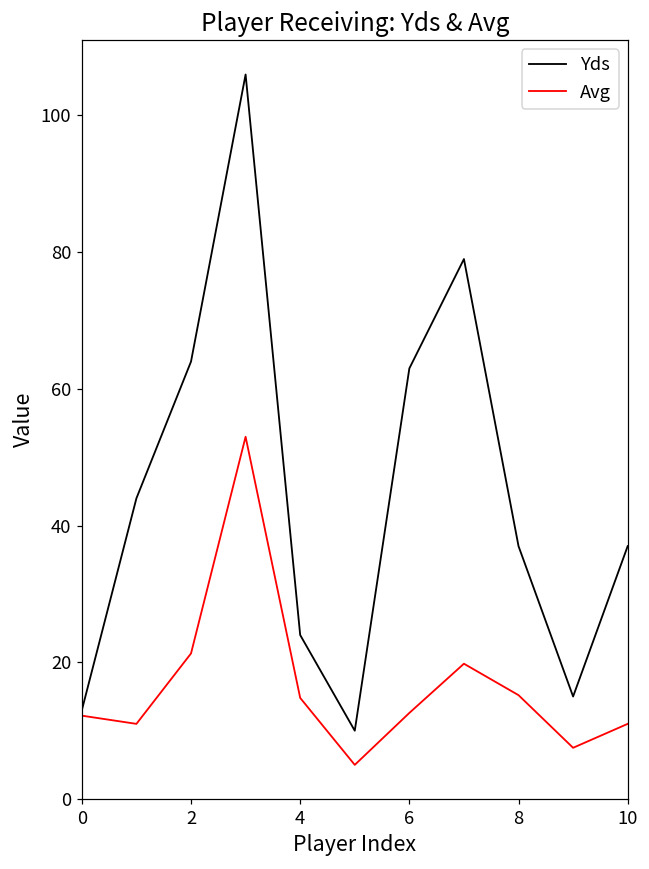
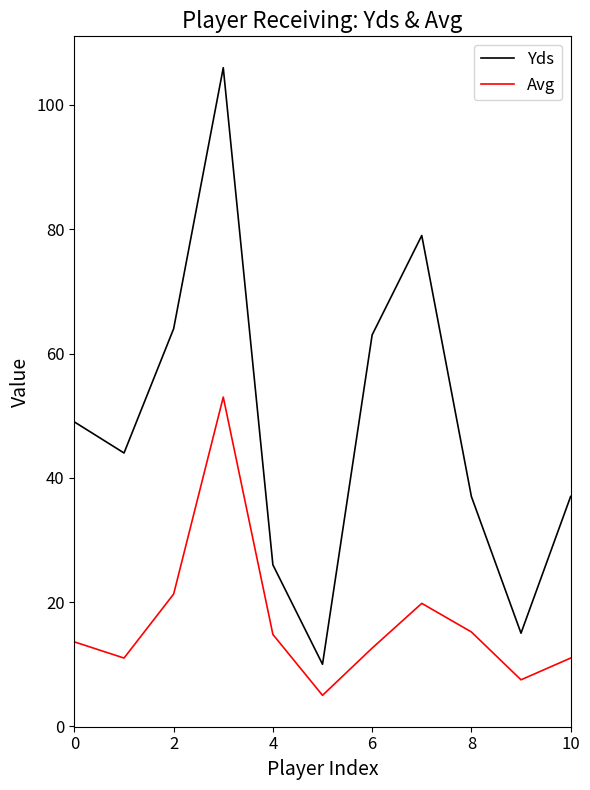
Yds, 0: 13 -> 49
Avg, 0: 12 -> 14
Yds, 4: 24 -> 26
